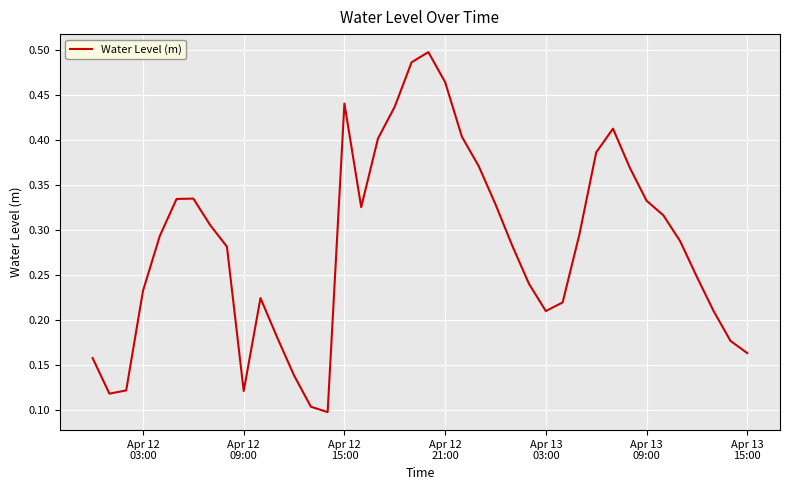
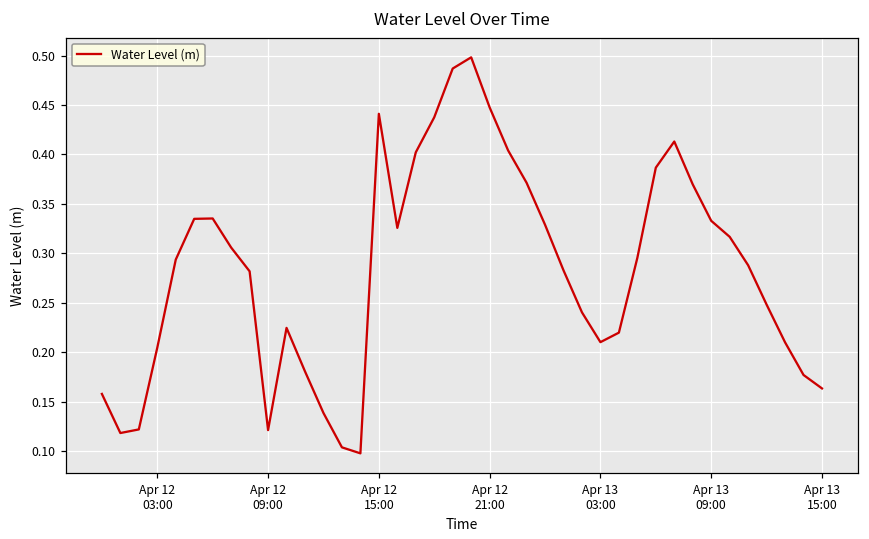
Apr 12 03:00: 0.23 -> 0.20
Apr 12 21:00: 0.46 -> 0.45
